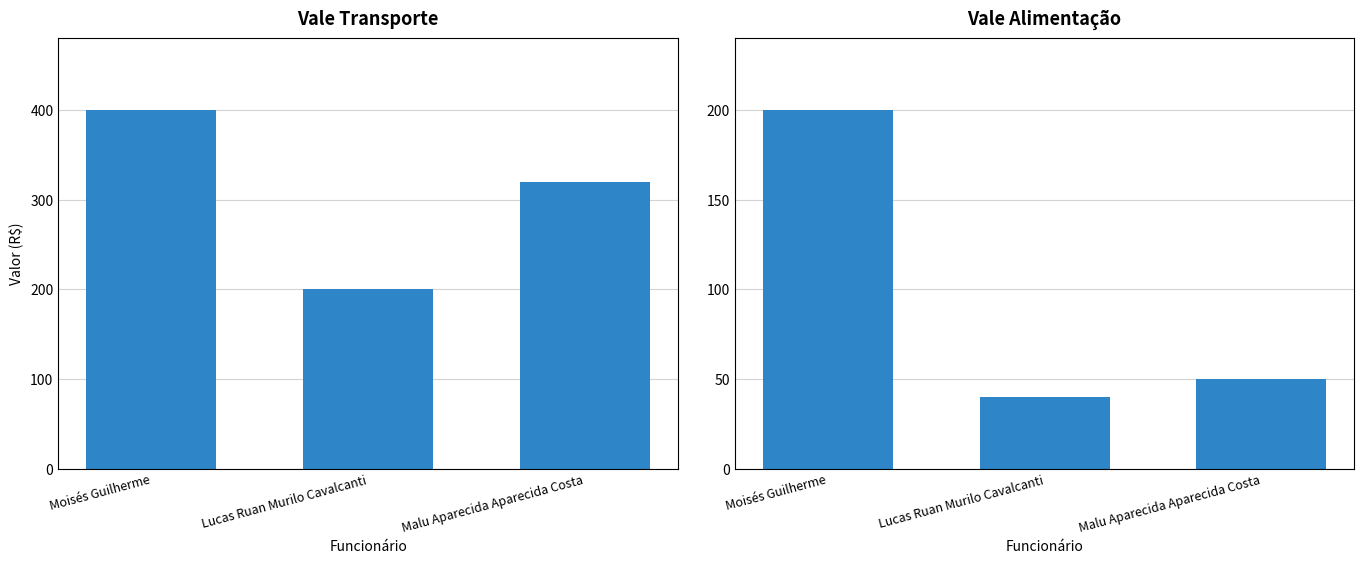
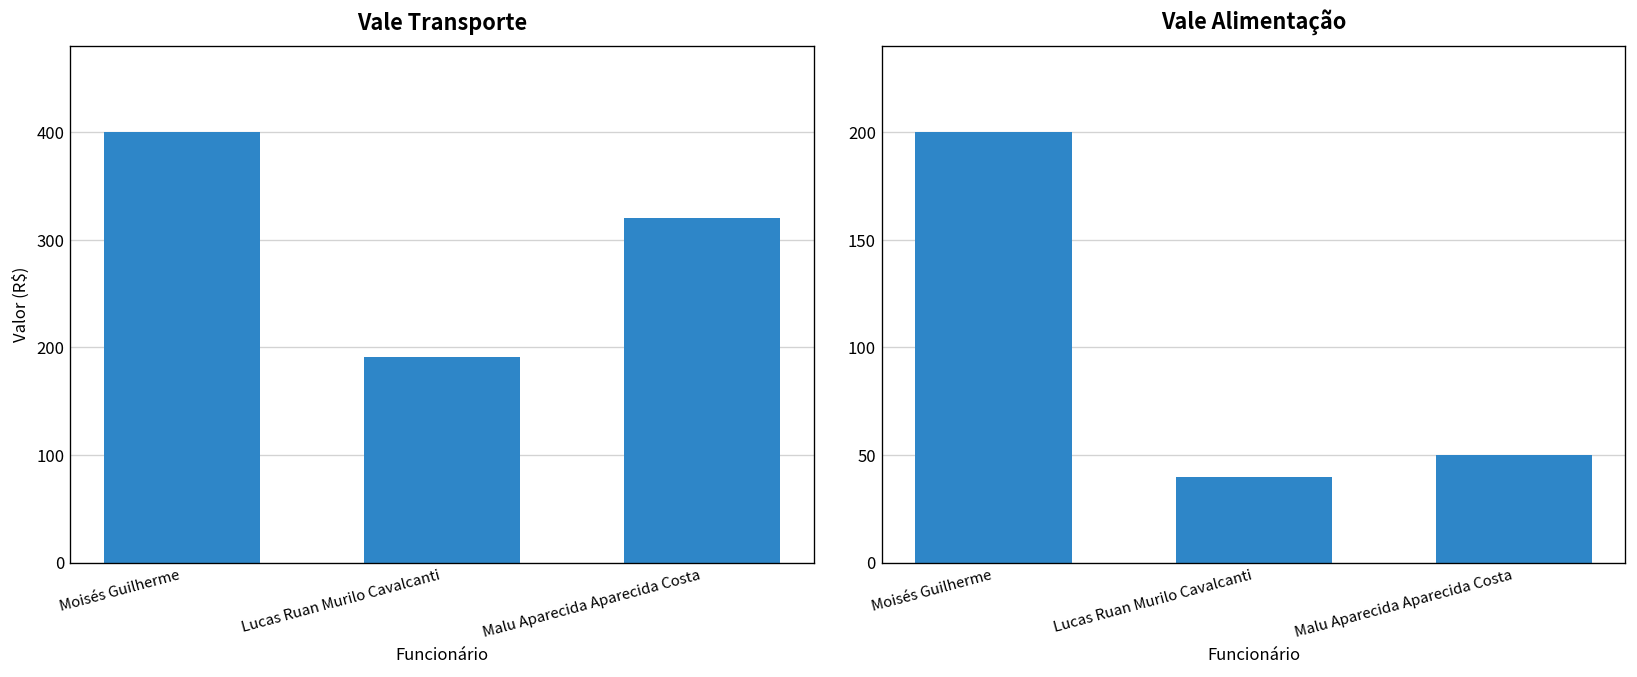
Vale Transporte, Lucas Ruan Murilo Cavalcanti: 200 -> 190
